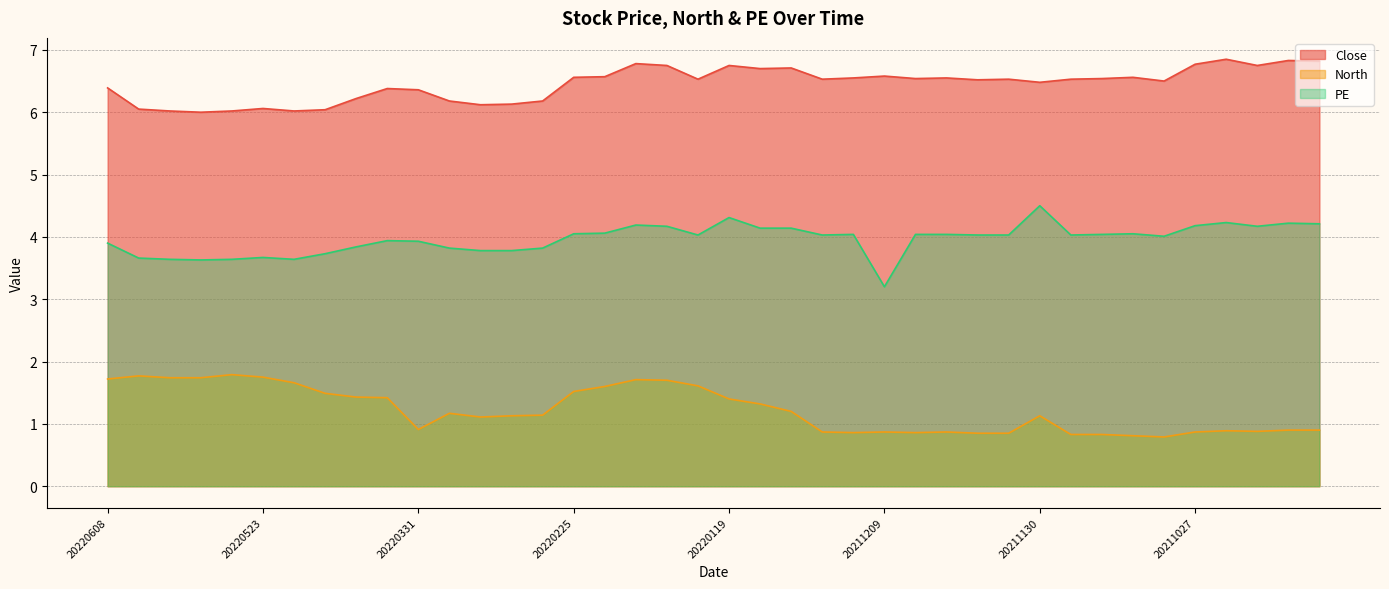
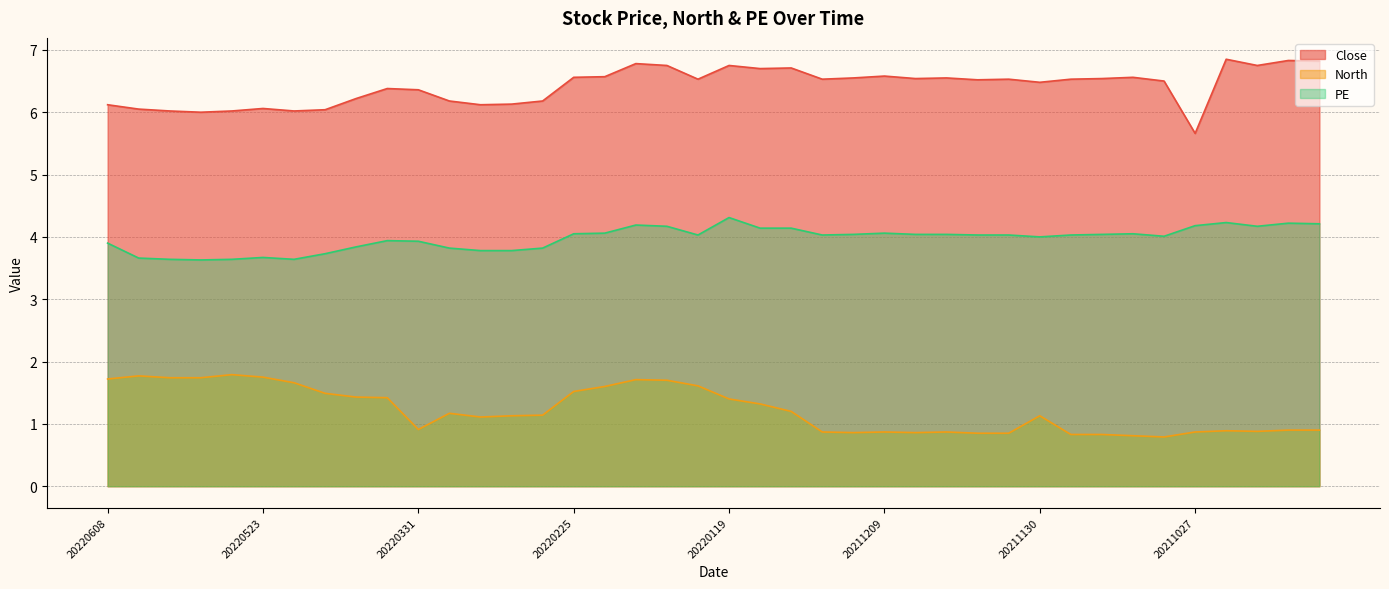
Close, 20220608: 6.4 -> 6.1
PE, 20211209: 3.2 -> 4.1
PE, 20211130: 4.5 -> 4.0
Close, 20211027: 6.8 -> 5.7
